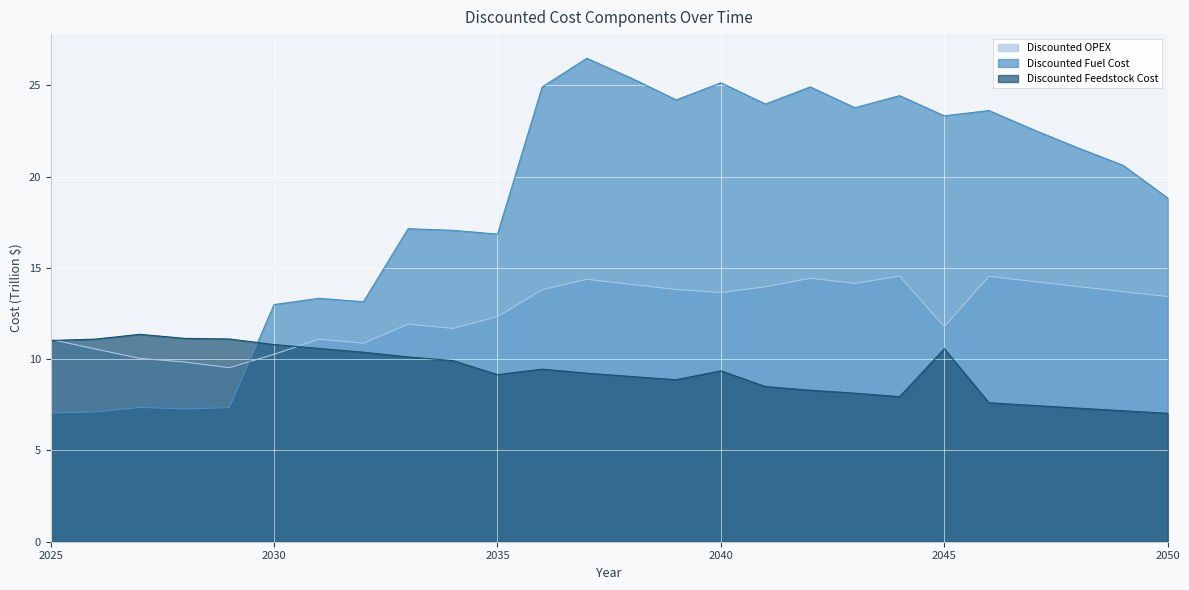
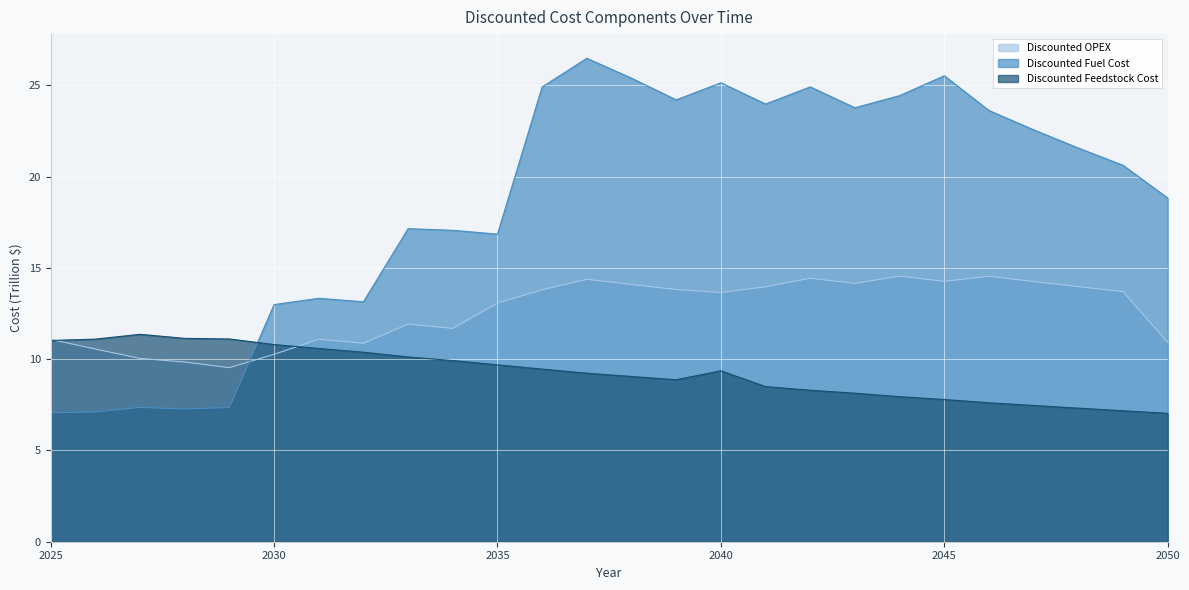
Discounted OPEX, 2035: 12.3 -> 13.1
Discounted Feedstock Cost, 2035: 9.2 -> 9.7
Discounted OPEX, 2045: 11.8 -> 14.3
Discounted Fuel Cost, 2045: 23.3 -> 25.5
Discounted Feedstock Cost, 2045: 10.6 -> 7.8
Discounted OPEX, 2050: 13.4 -> 10.9
